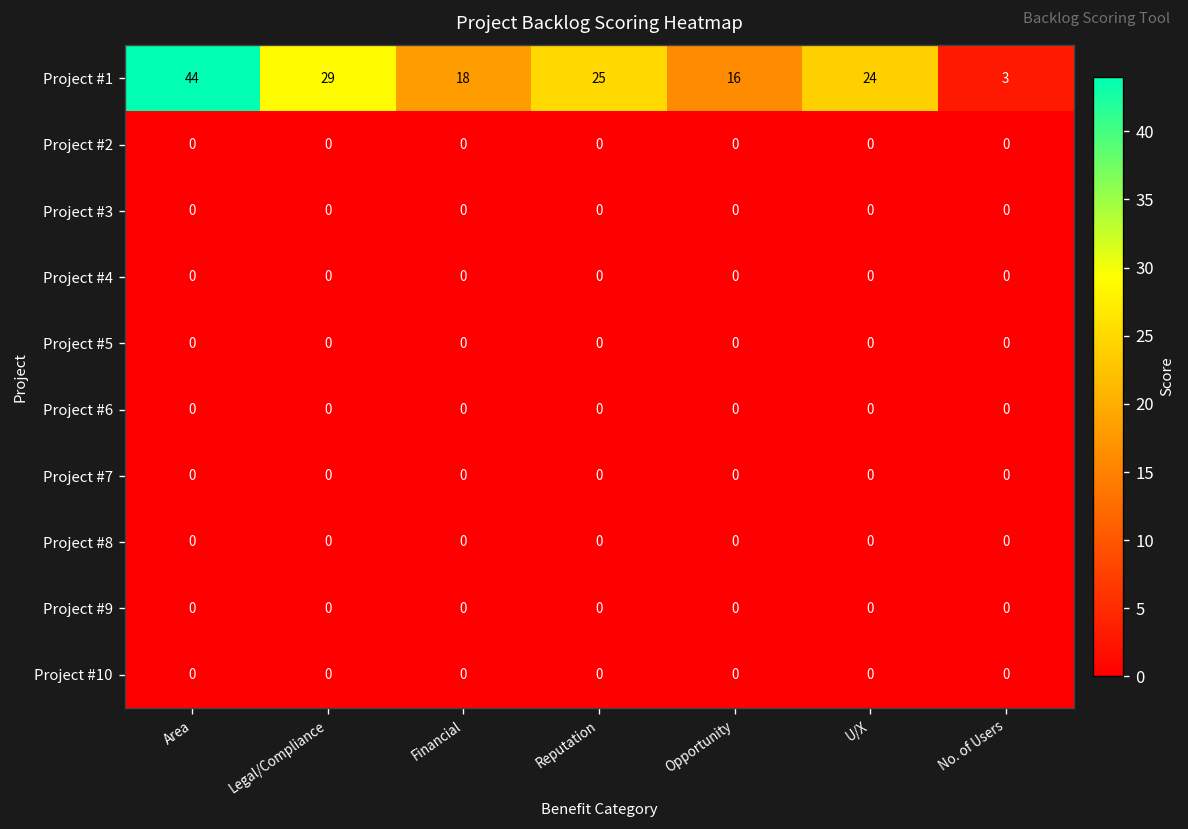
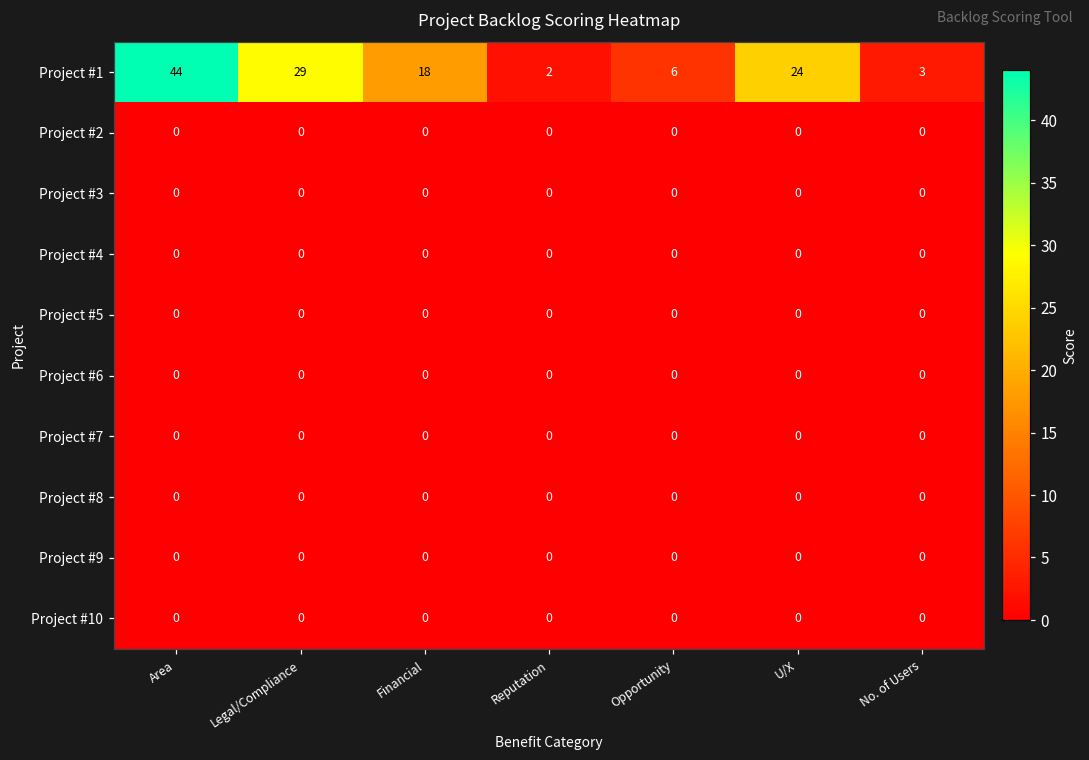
Project #1, Reputation: 25 -> 2
Project #1, Opportunity: 16 -> 6
